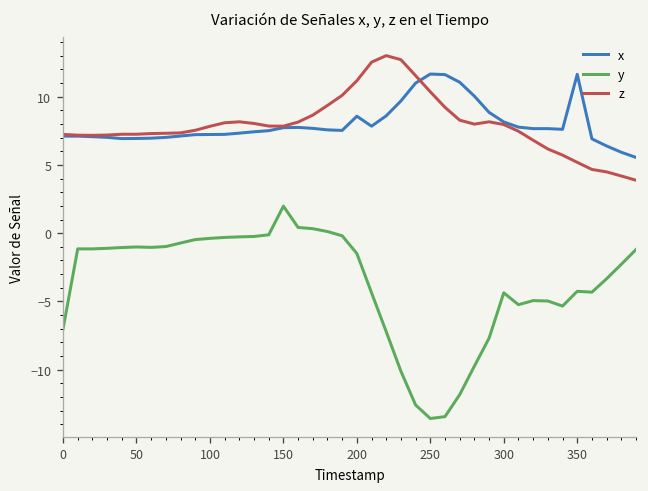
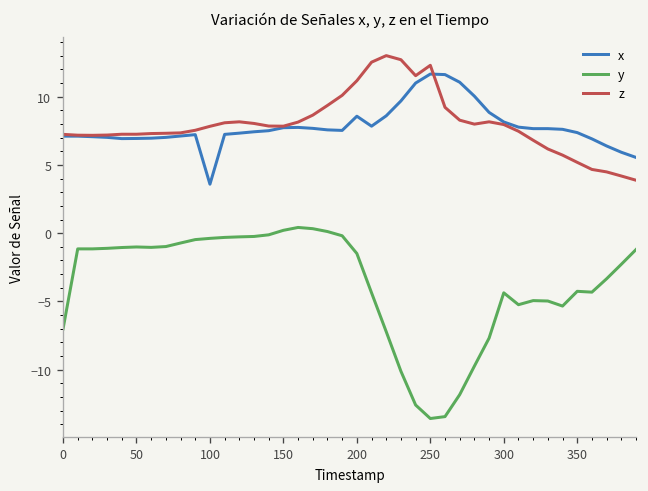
x, 100: 7.2 -> 3.6
y, 150: 2.0 -> 0.2
z, 250: 10.4 -> 12.3
x, 350: 11.6 -> 7.4
